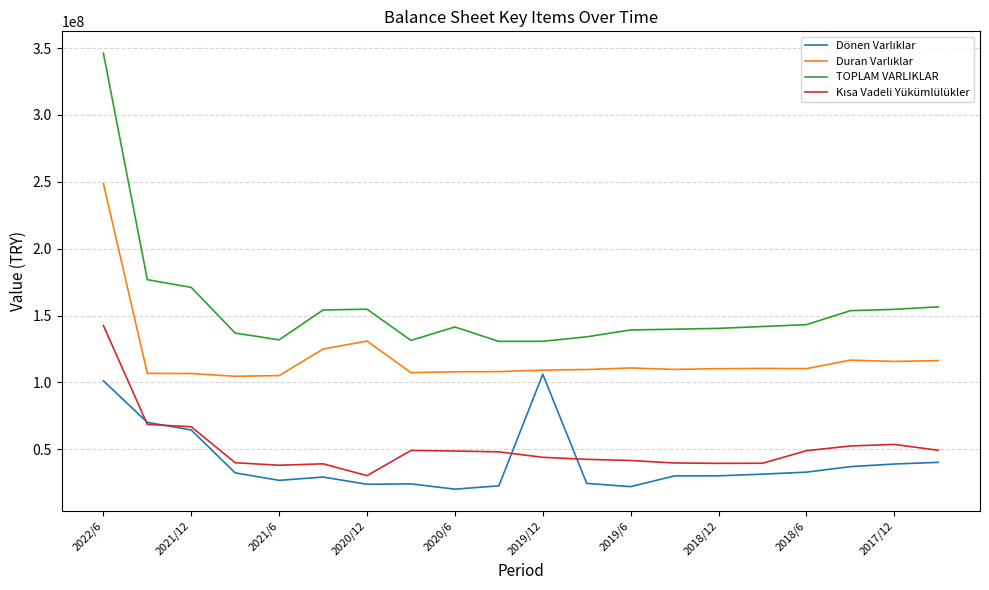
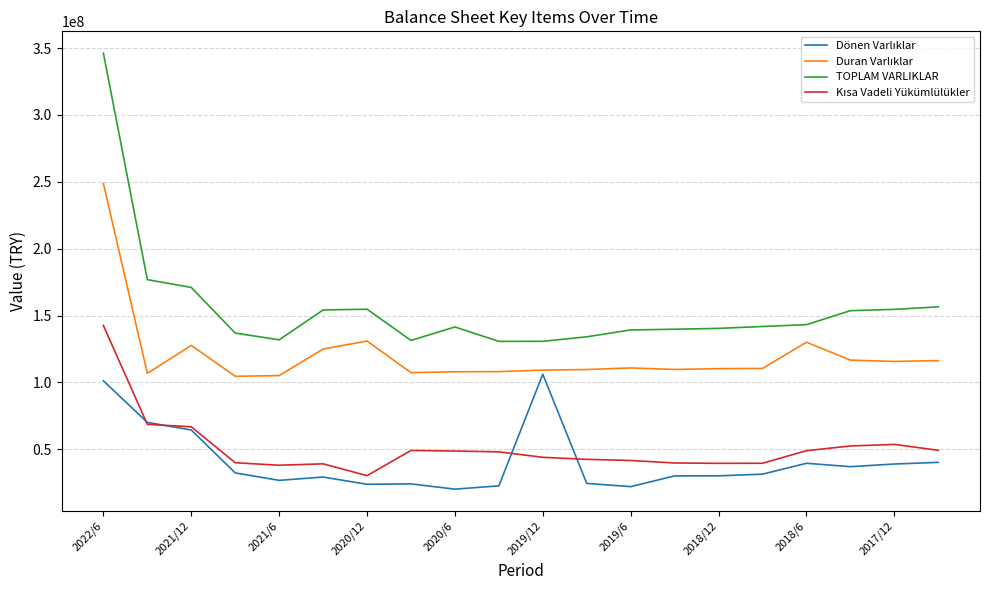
Duran Varlıklar, 2021/12: 107000000 -> 128000000
Dönen Varlıklar, 2018/6: 33000000 -> 39000000
Duran Varlıklar, 2018/6: 110000000 -> 130000000
